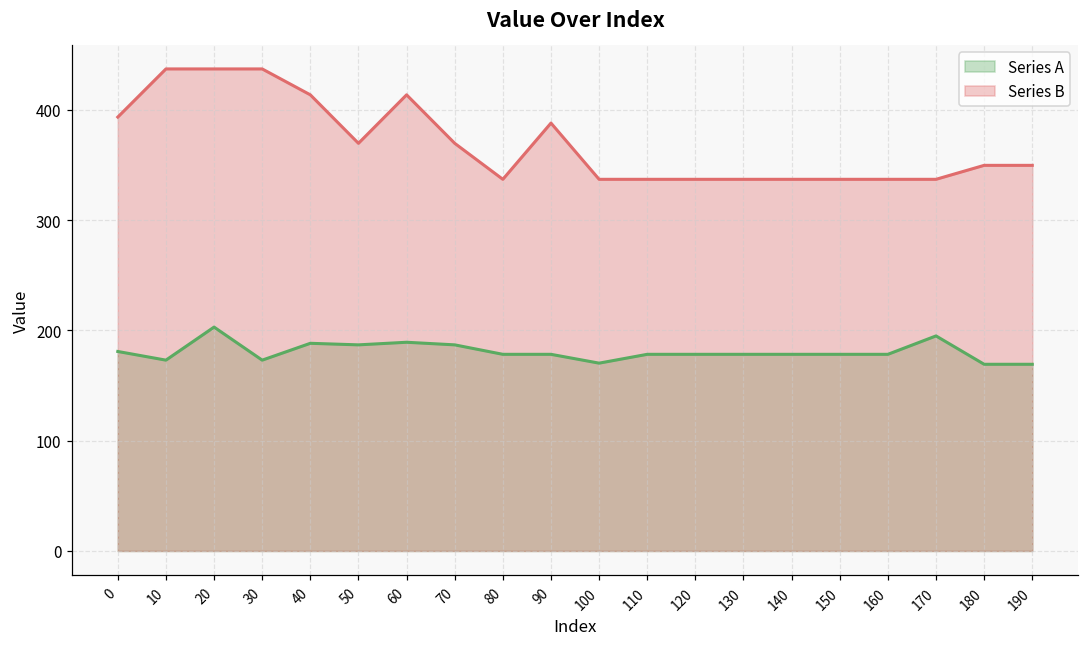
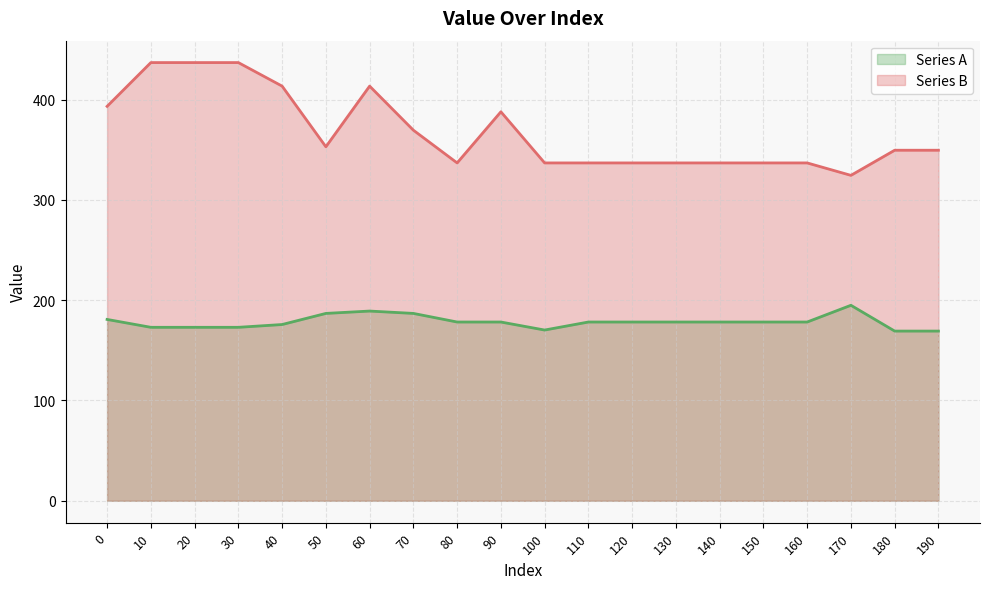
Series A, 20: 203 -> 173
Series A, 40: 188 -> 176
Series B, 50: 370 -> 353
Series B, 170: 337 -> 324
